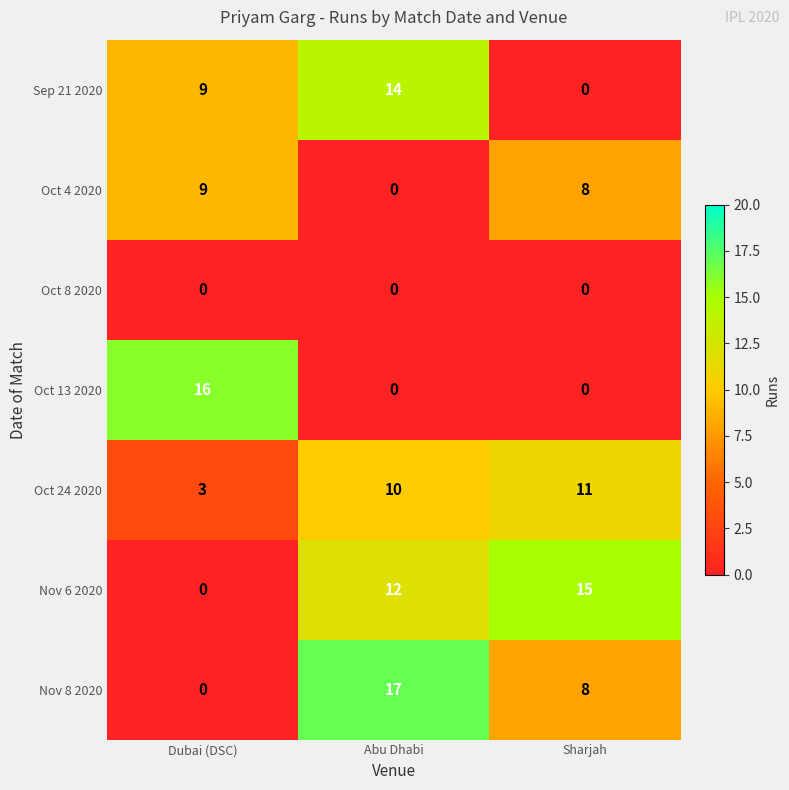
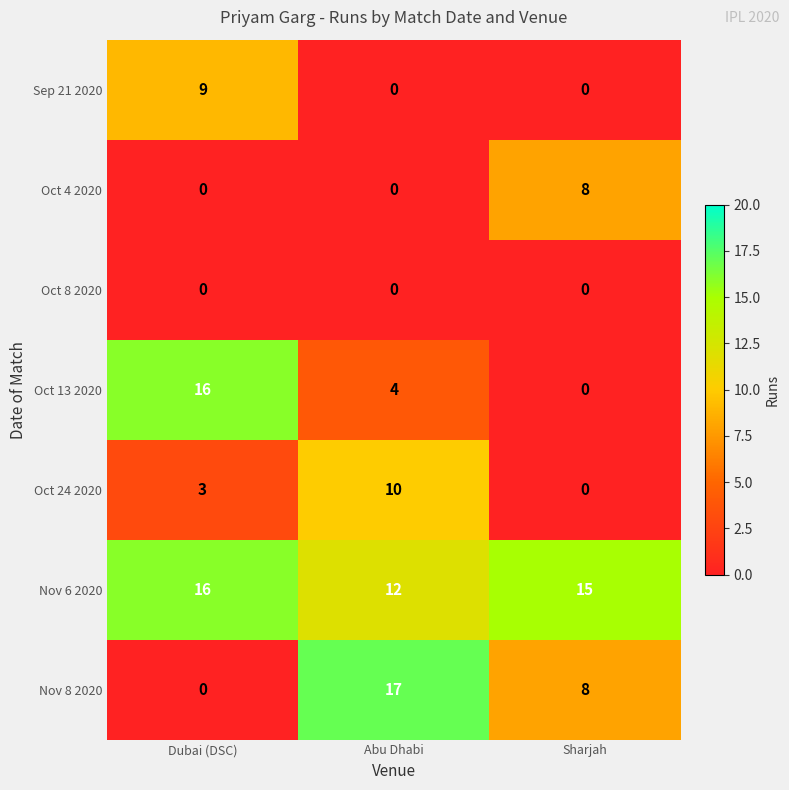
Sep 21 2020, Abu Dhabi: 14 -> 0
Oct 4 2020, Dubai (DSC): 9 -> 0
Oct 13 2020, Abu Dhabi: 0 -> 4
Oct 24 2020, Sharjah: 11 -> 0
Nov 6 2020, Dubai (DSC): 0 -> 16
